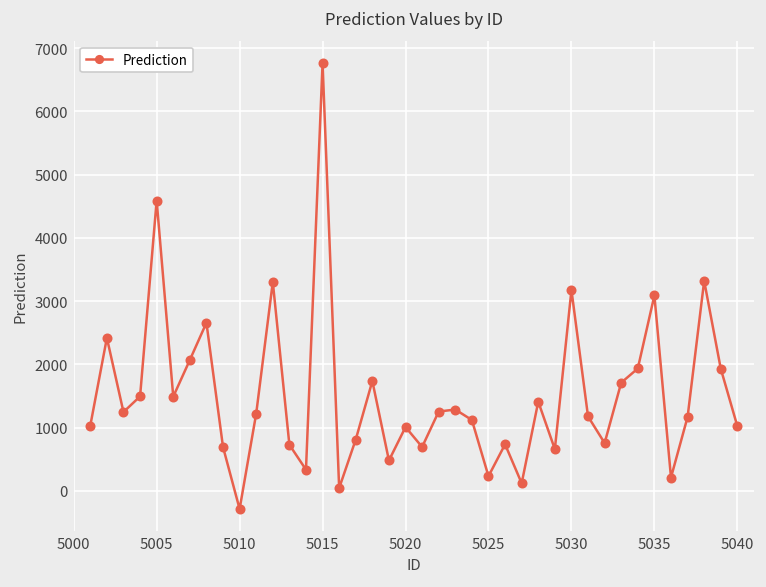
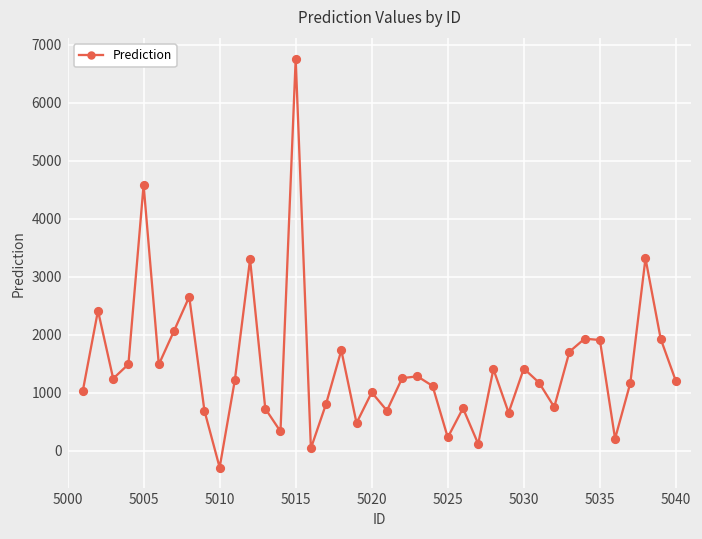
5030: 3200 -> 1400
5035: 3100 -> 1900
5040: 1000 -> 1200
